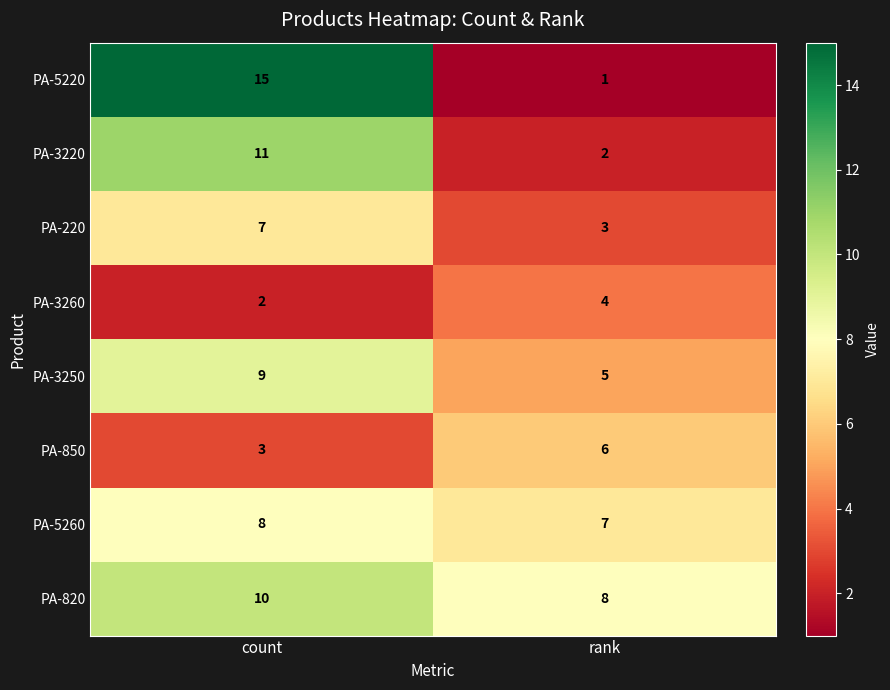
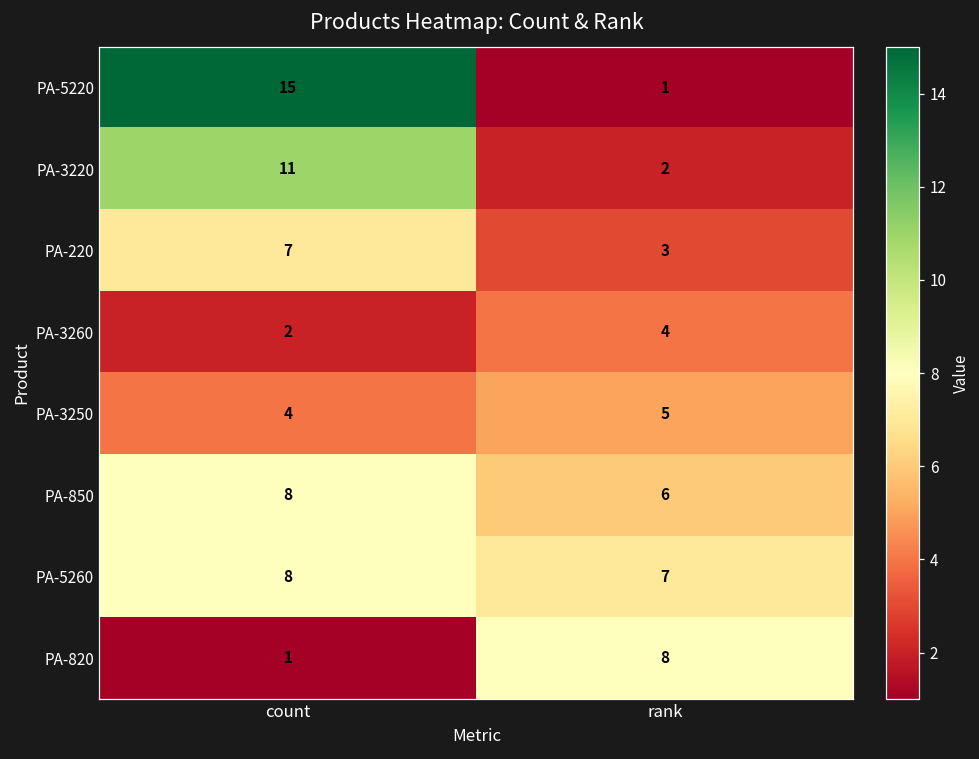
PA-3250, count: 9 -> 4
PA-850, count: 3 -> 8
PA-820, count: 10 -> 1
